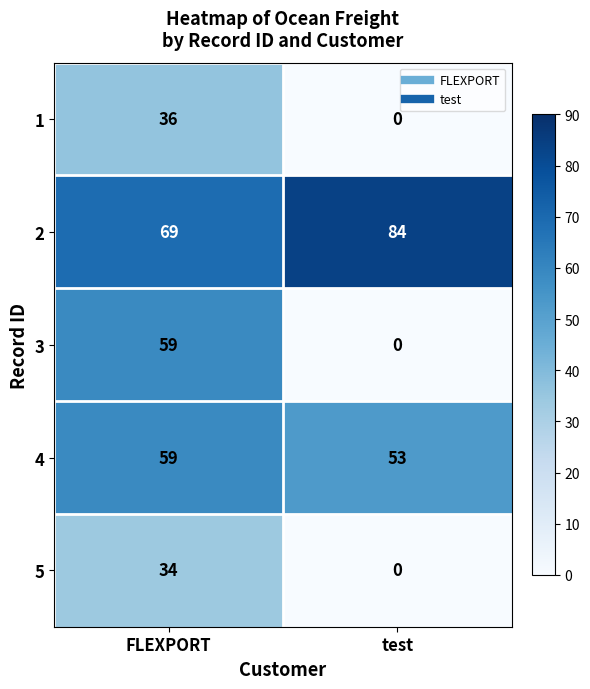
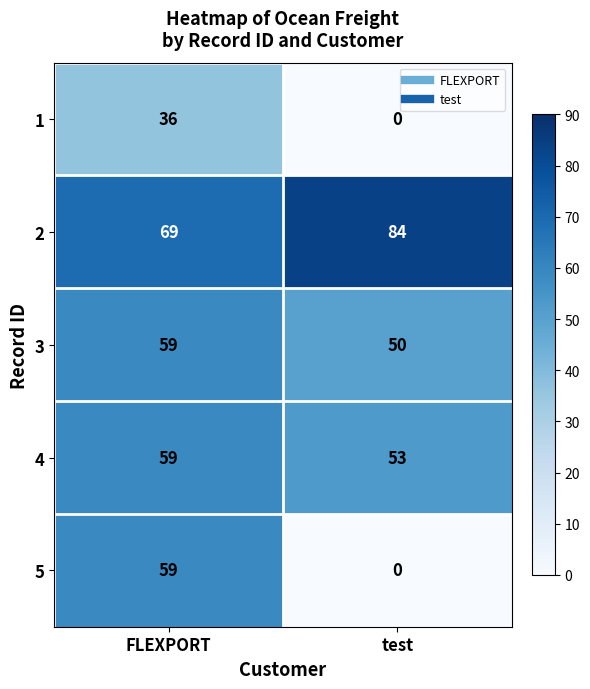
3, test: 0 -> 50
5, FLEXPORT: 34 -> 59
